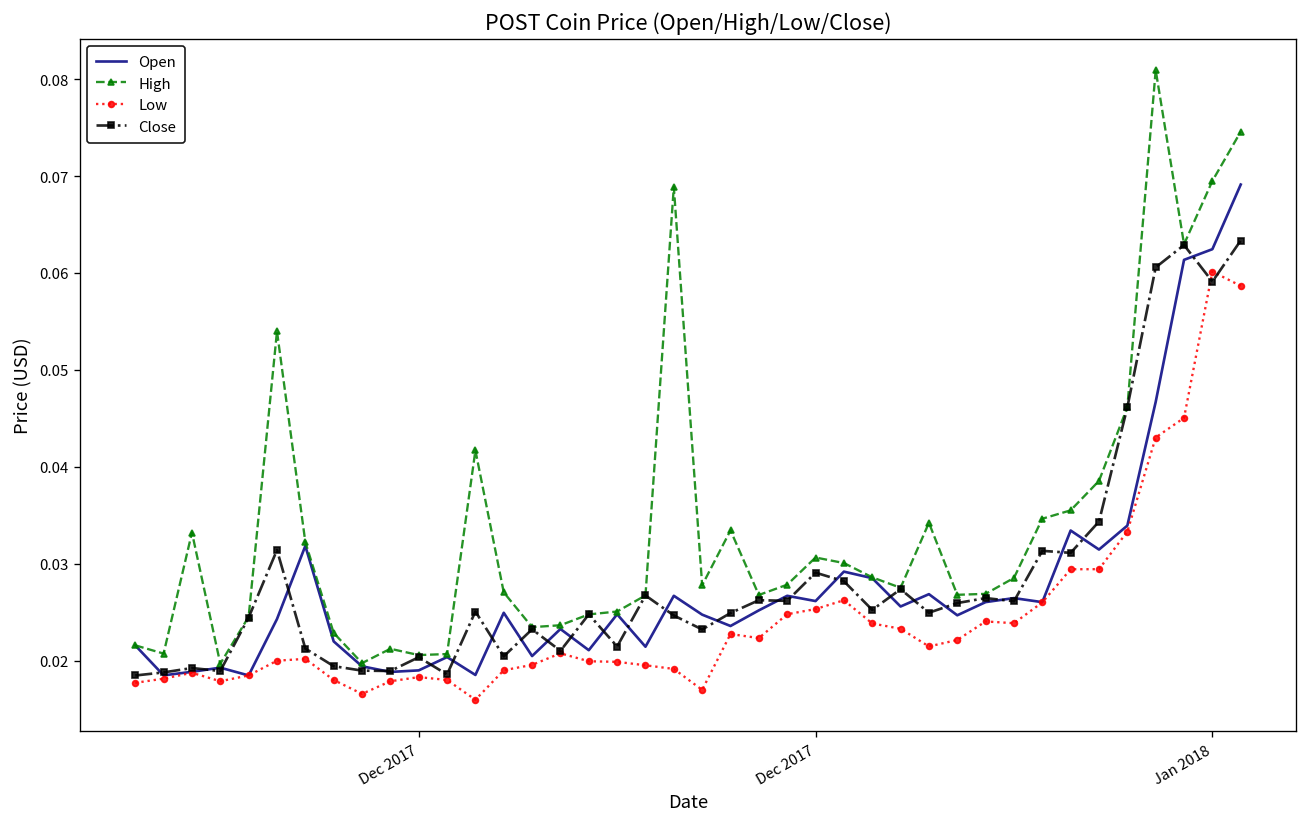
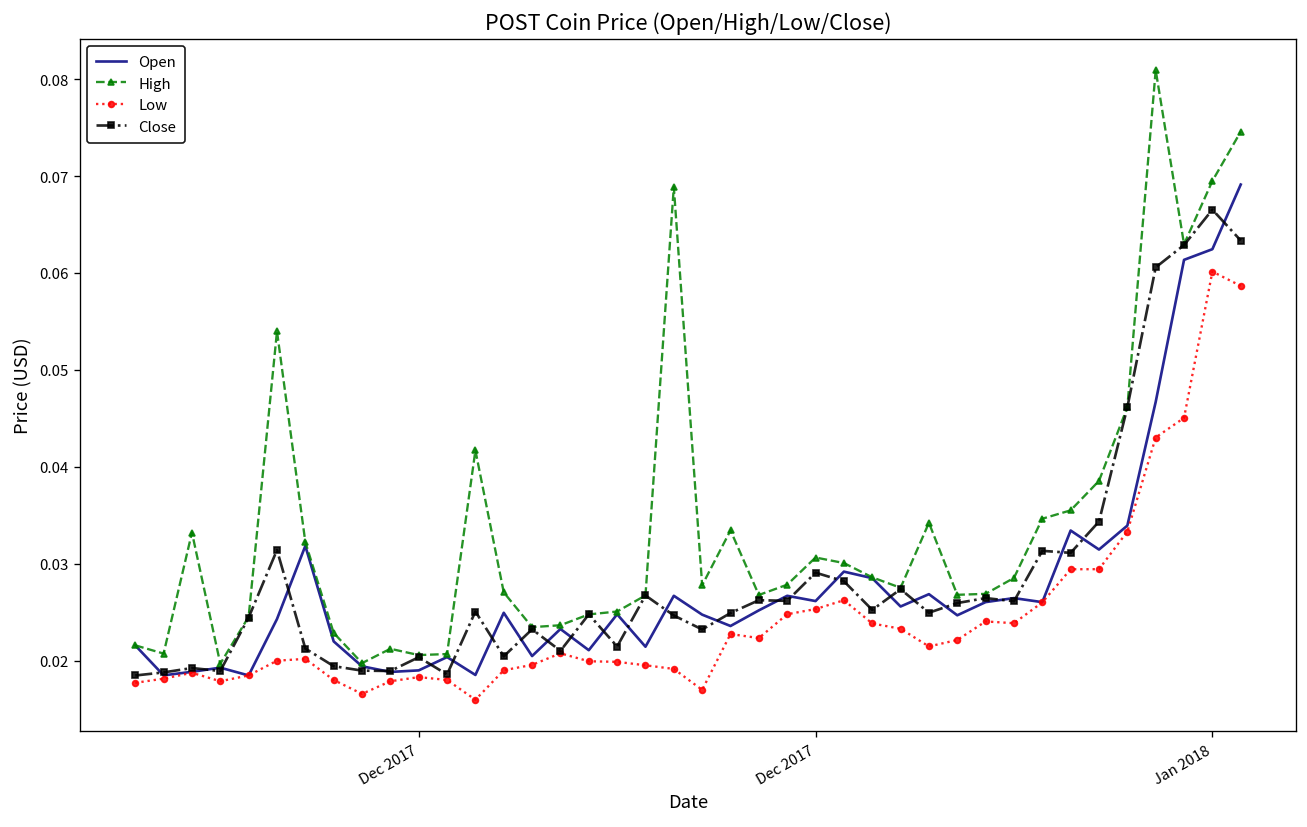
Close, Jan 2018: 0.059 -> 0.067
